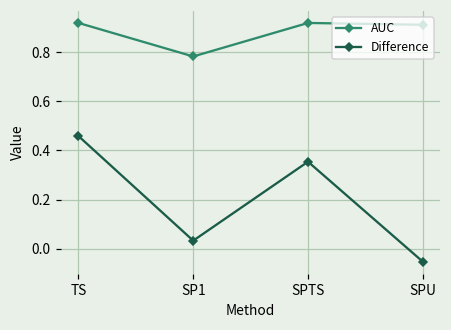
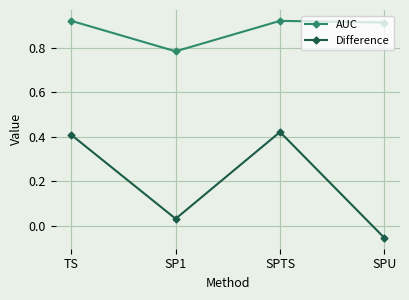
Difference, TS: 0.46 -> 0.41
Difference, SPTS: 0.35 -> 0.42
